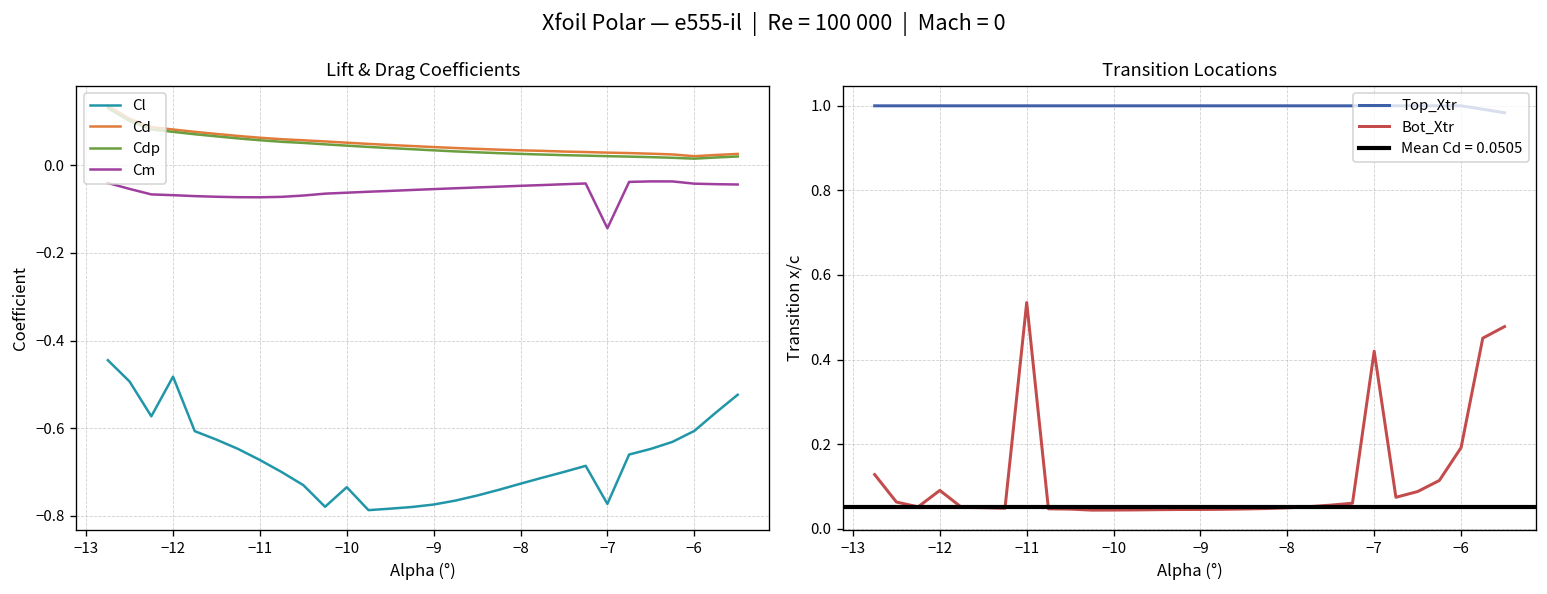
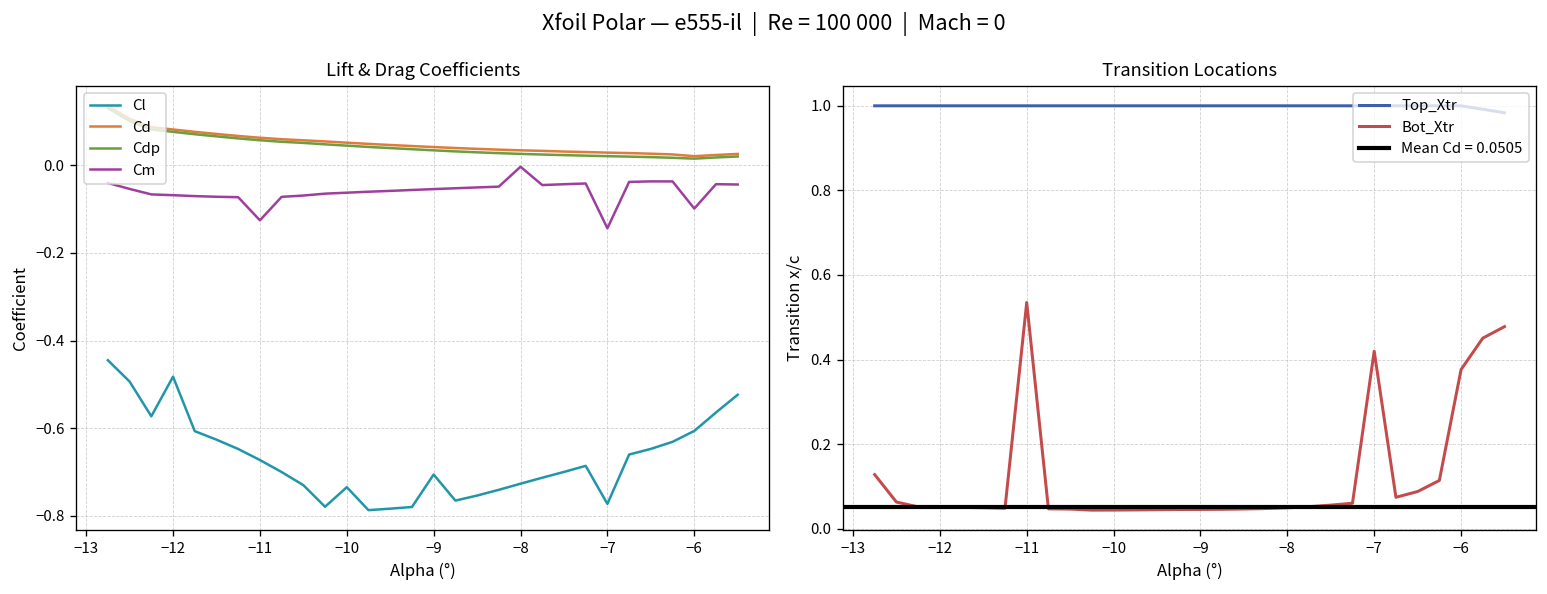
Lift & Drag Coefficients, Cm, −11: -0.07 -> -0.13
Lift & Drag Coefficients, Cl, −9: -0.77 -> -0.71
Lift & Drag Coefficients, Cm, −8: -0.05 -> 0.00
Lift & Drag Coefficients, Cm, −6: -0.04 -> -0.10
Transition Locations, Bot_Xtr, −12: 0.09 -> 0.05
Transition Locations, Bot_Xtr, −6: 0.19 -> 0.38
